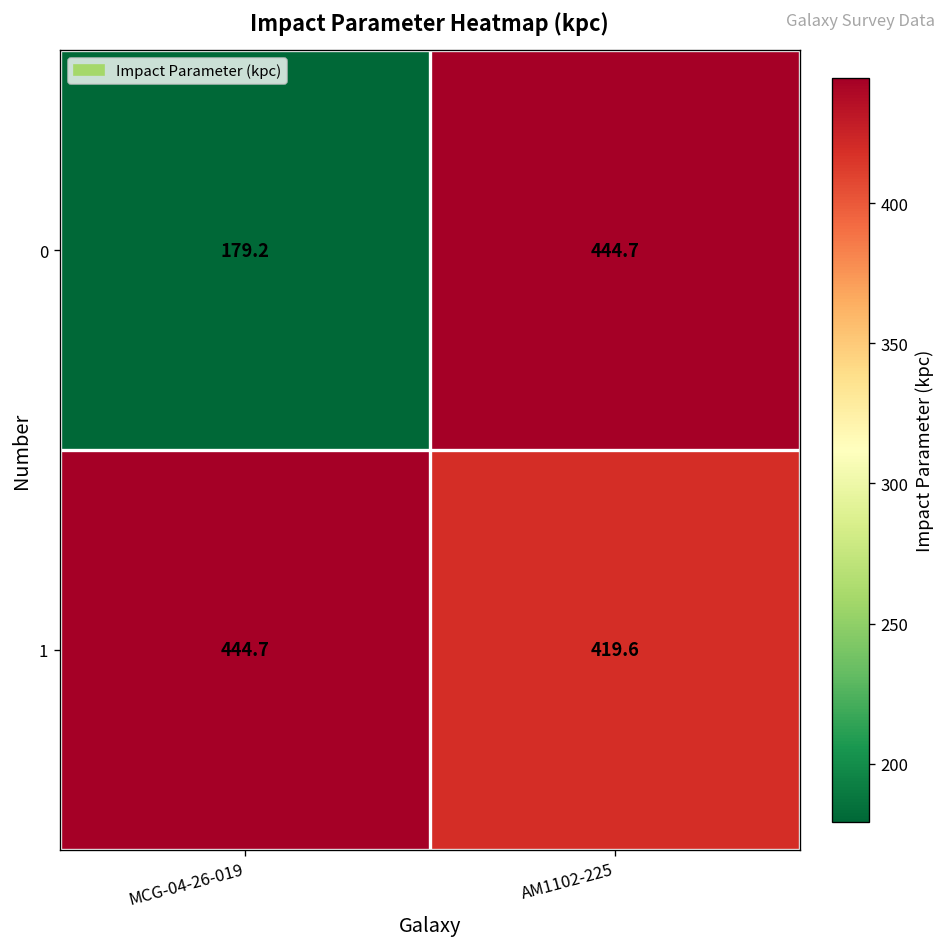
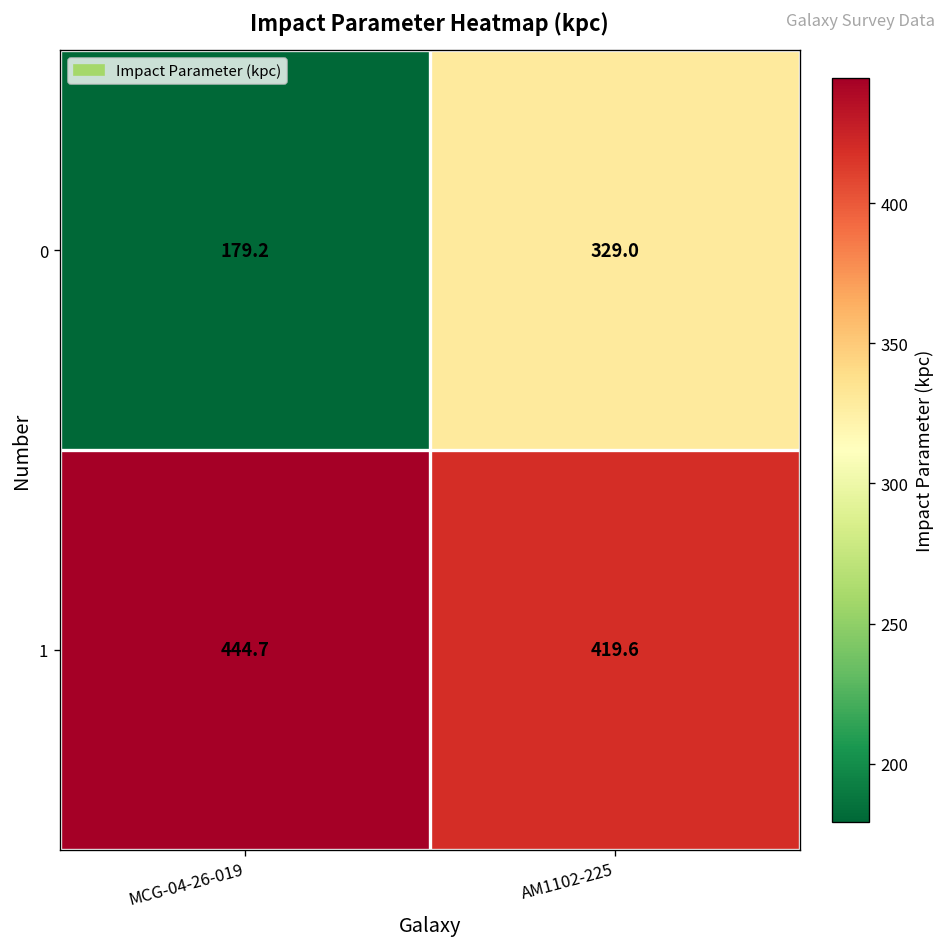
0, AM1102-225: 444.7 -> 329.0
